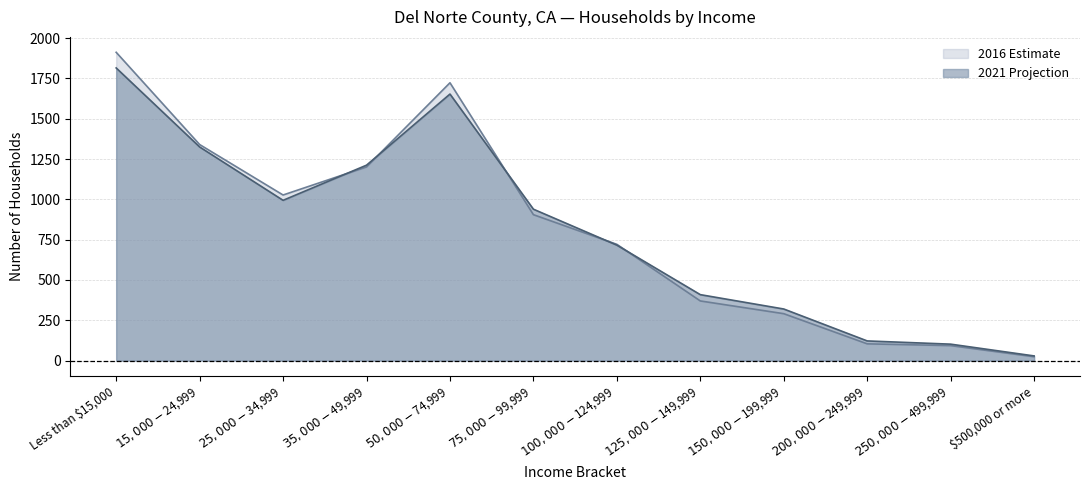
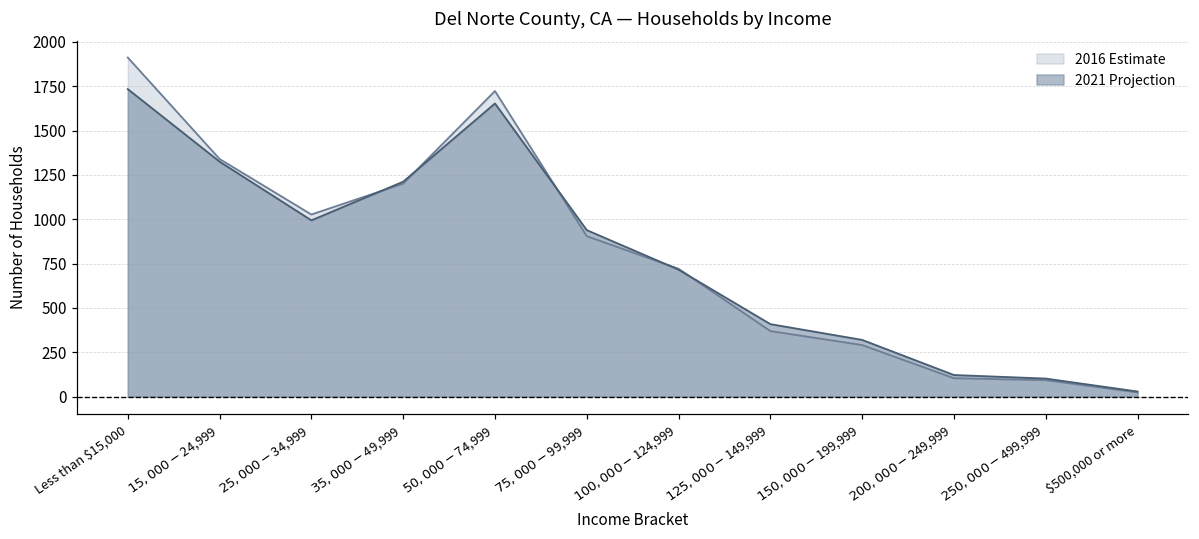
2021 Projection, Less than $15,000: 1820 -> 1730
